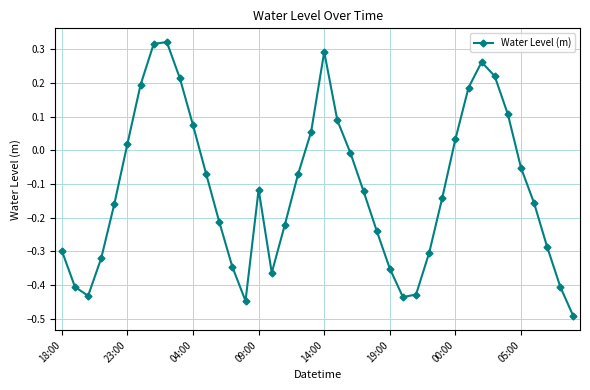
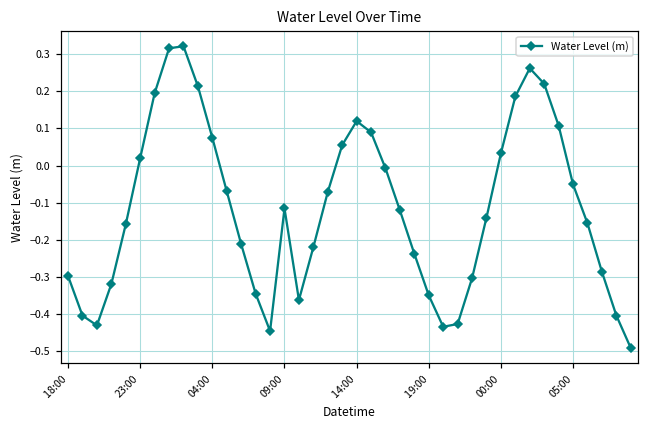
14:00: 0.29 -> 0.12
